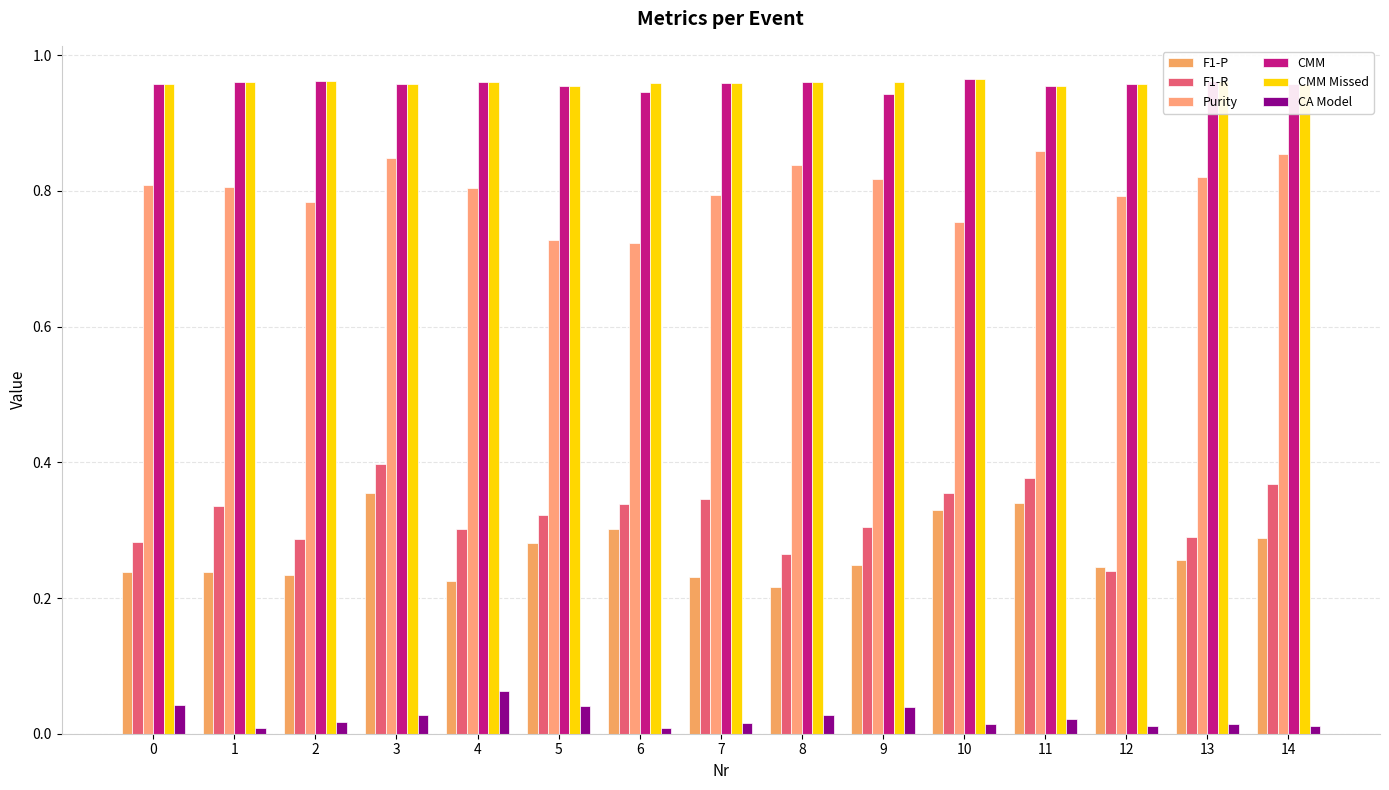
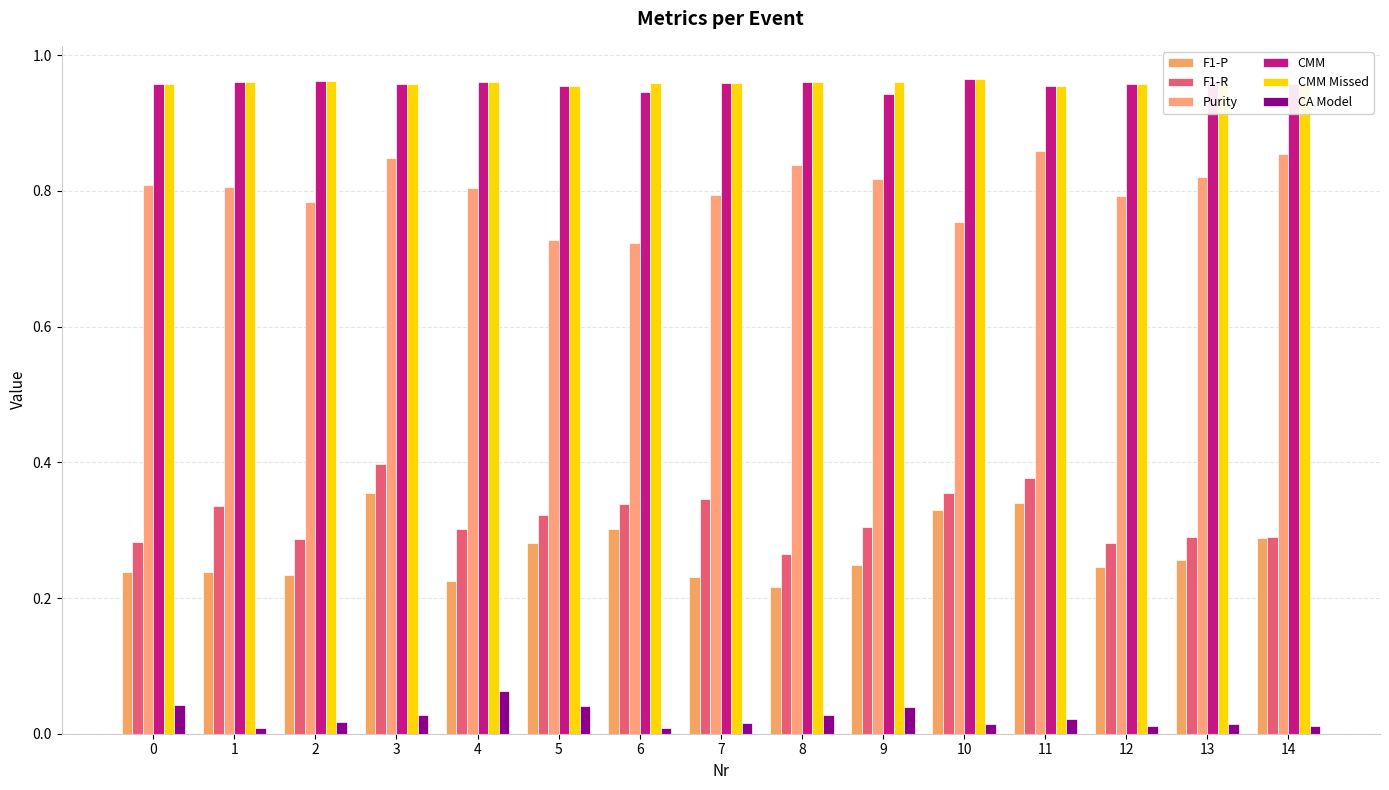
F1-R, 12: 0.24 -> 0.28
F1-R, 14: 0.37 -> 0.29
